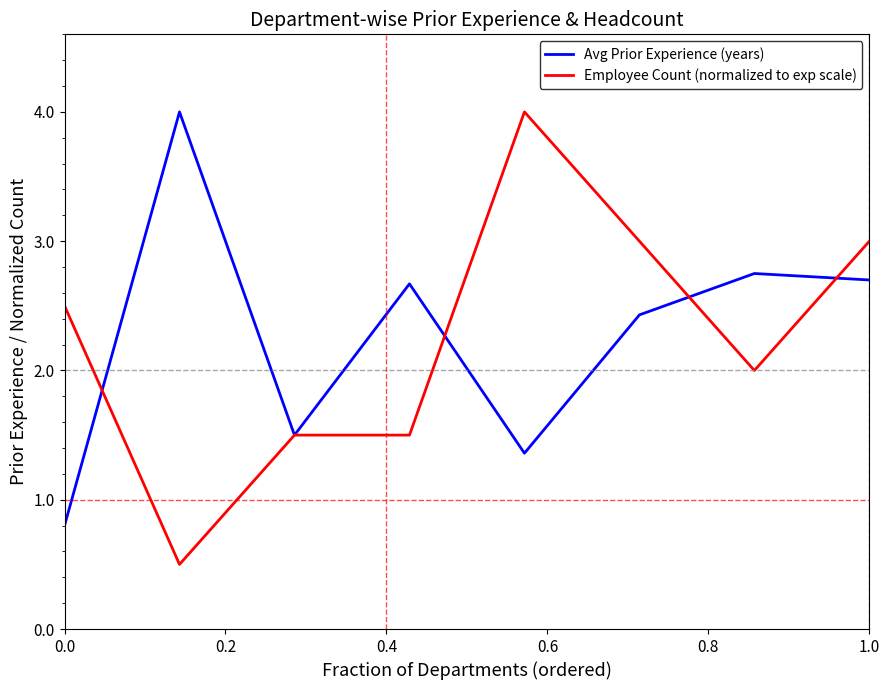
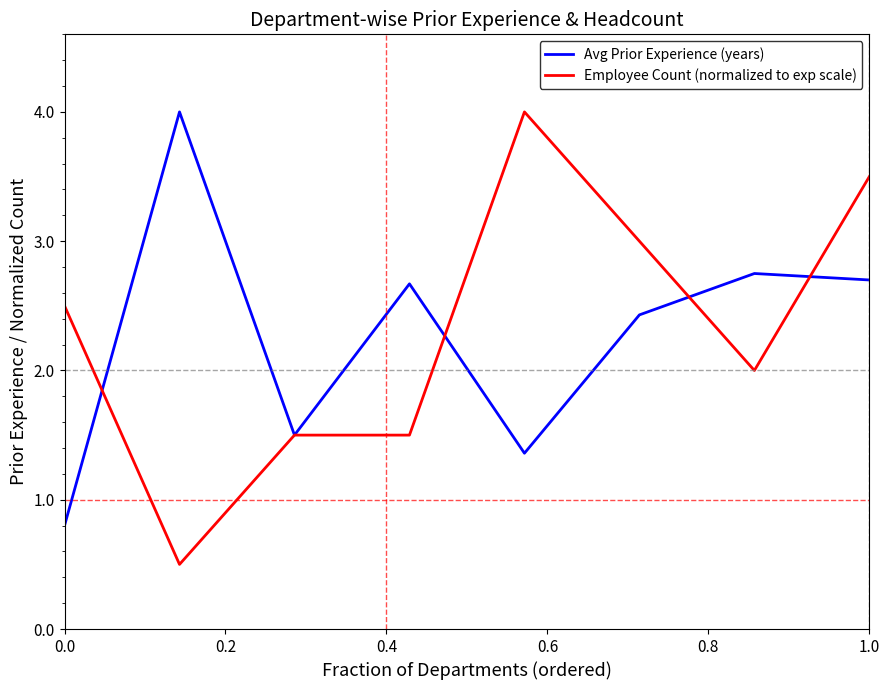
Employee Count (normalized to exp scale), 1.0: 3.00 -> 3.50
